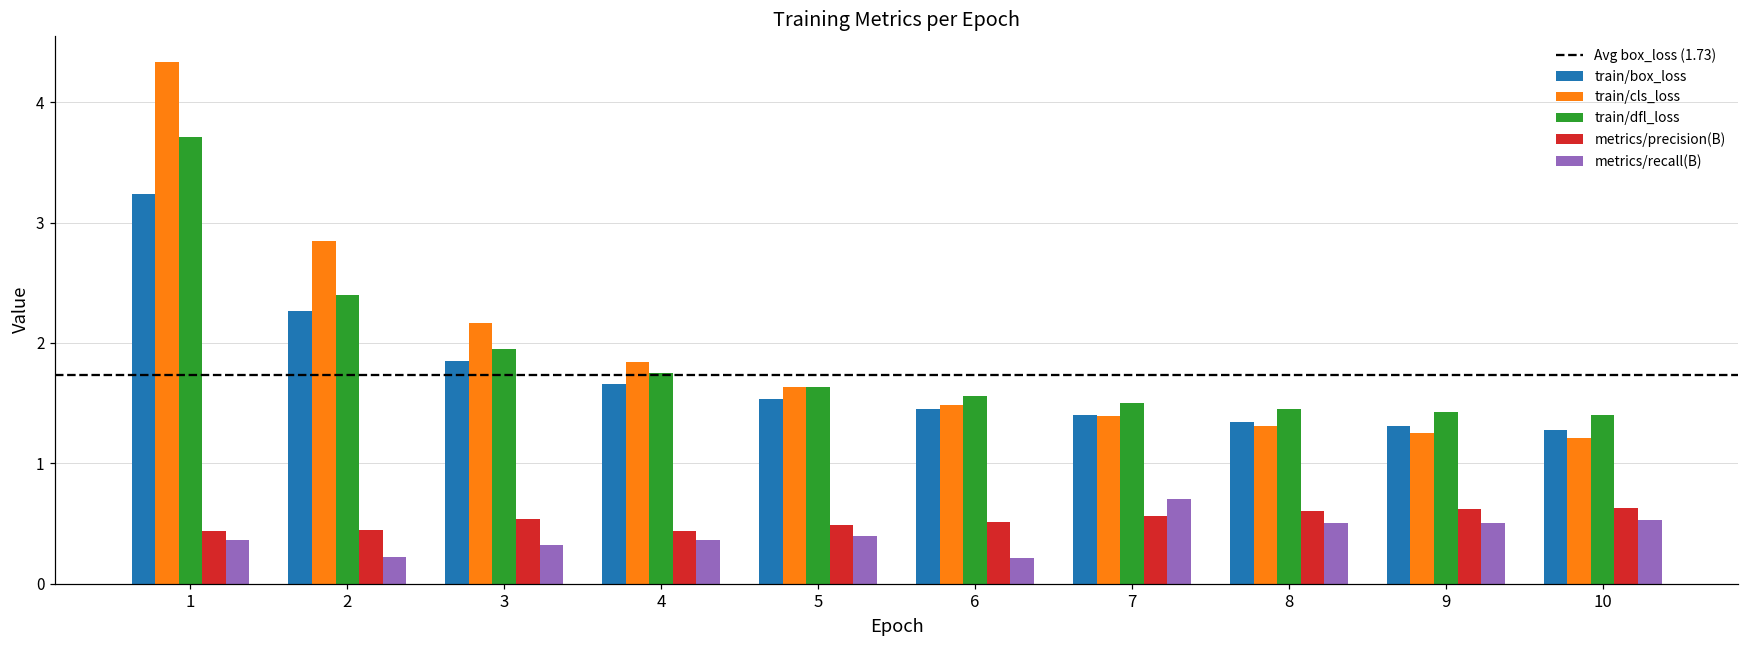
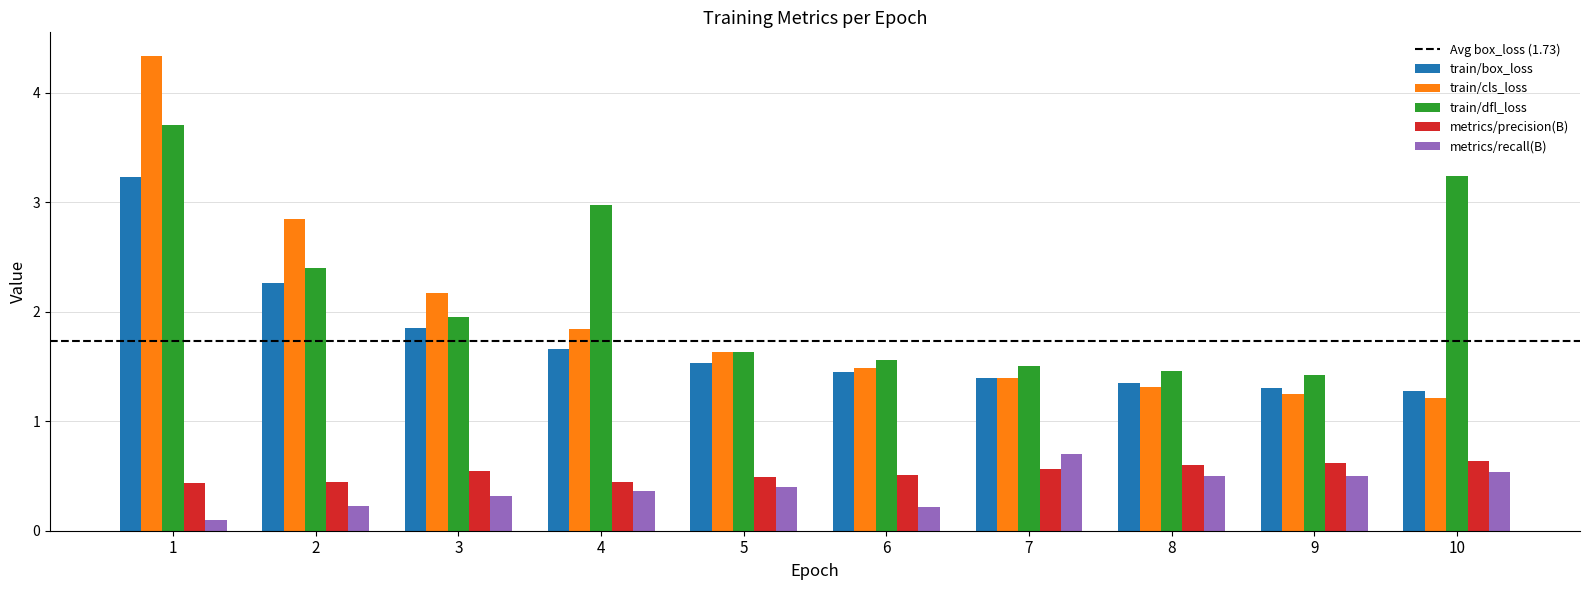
metrics/recall(B), 1: 0.36 -> 0.10
train/dfl_loss, 4: 1.75 -> 2.98
train/dfl_loss, 10: 1.40 -> 3.24
